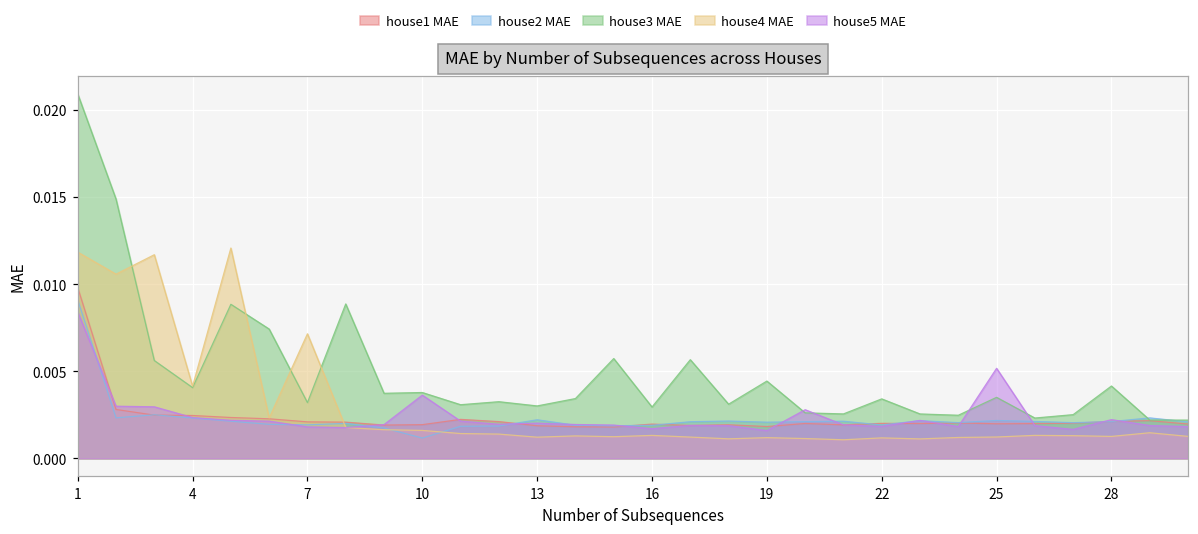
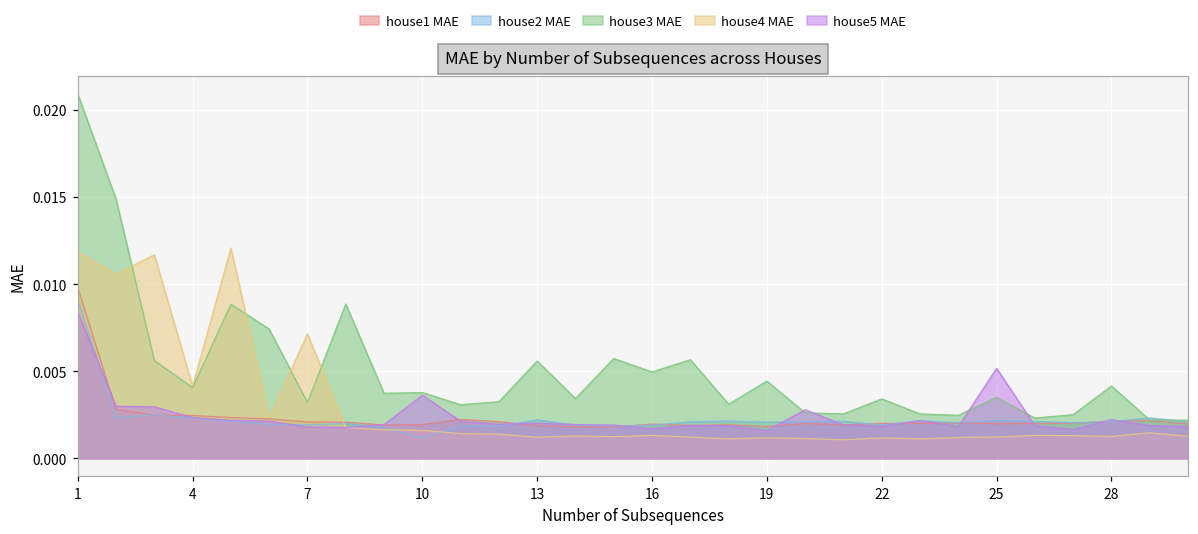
house3 MAE, 13: 0.0030 -> 0.0056
house3 MAE, 16: 0.0029 -> 0.0050
